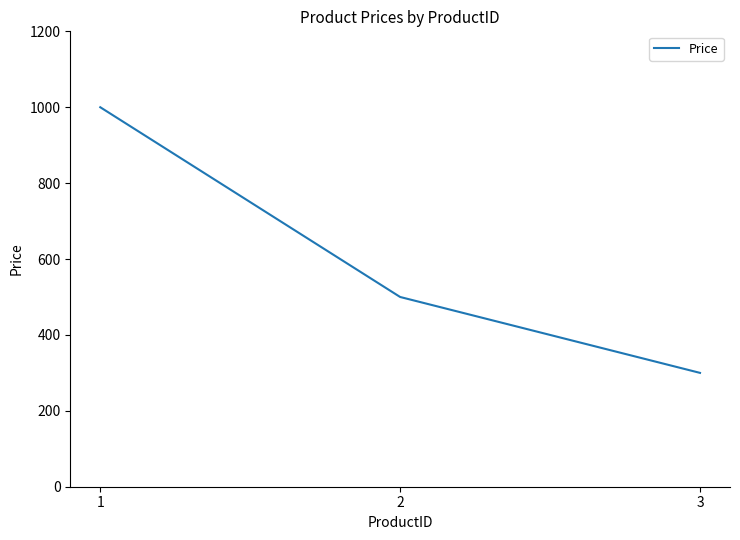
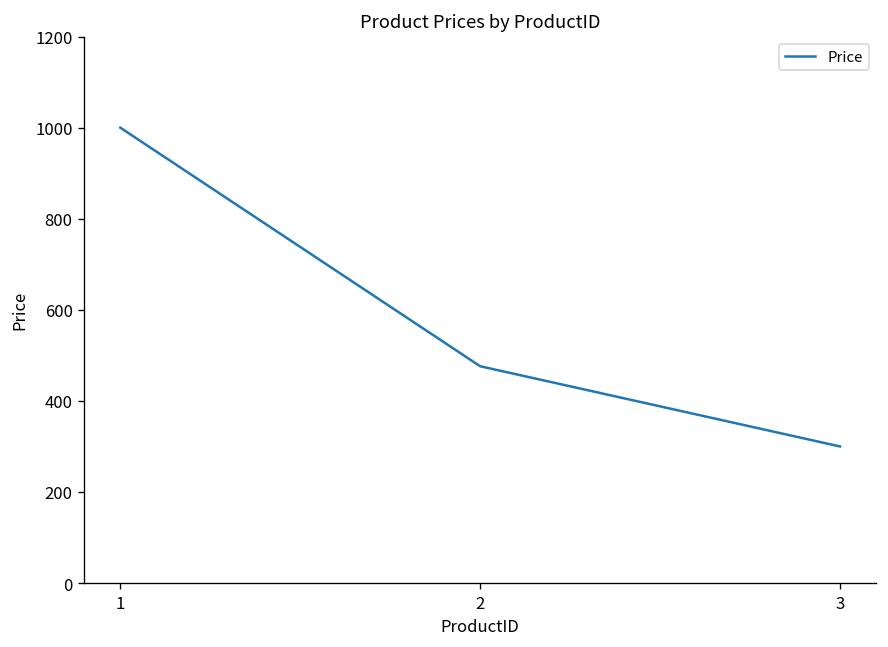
2: 500 -> 480
